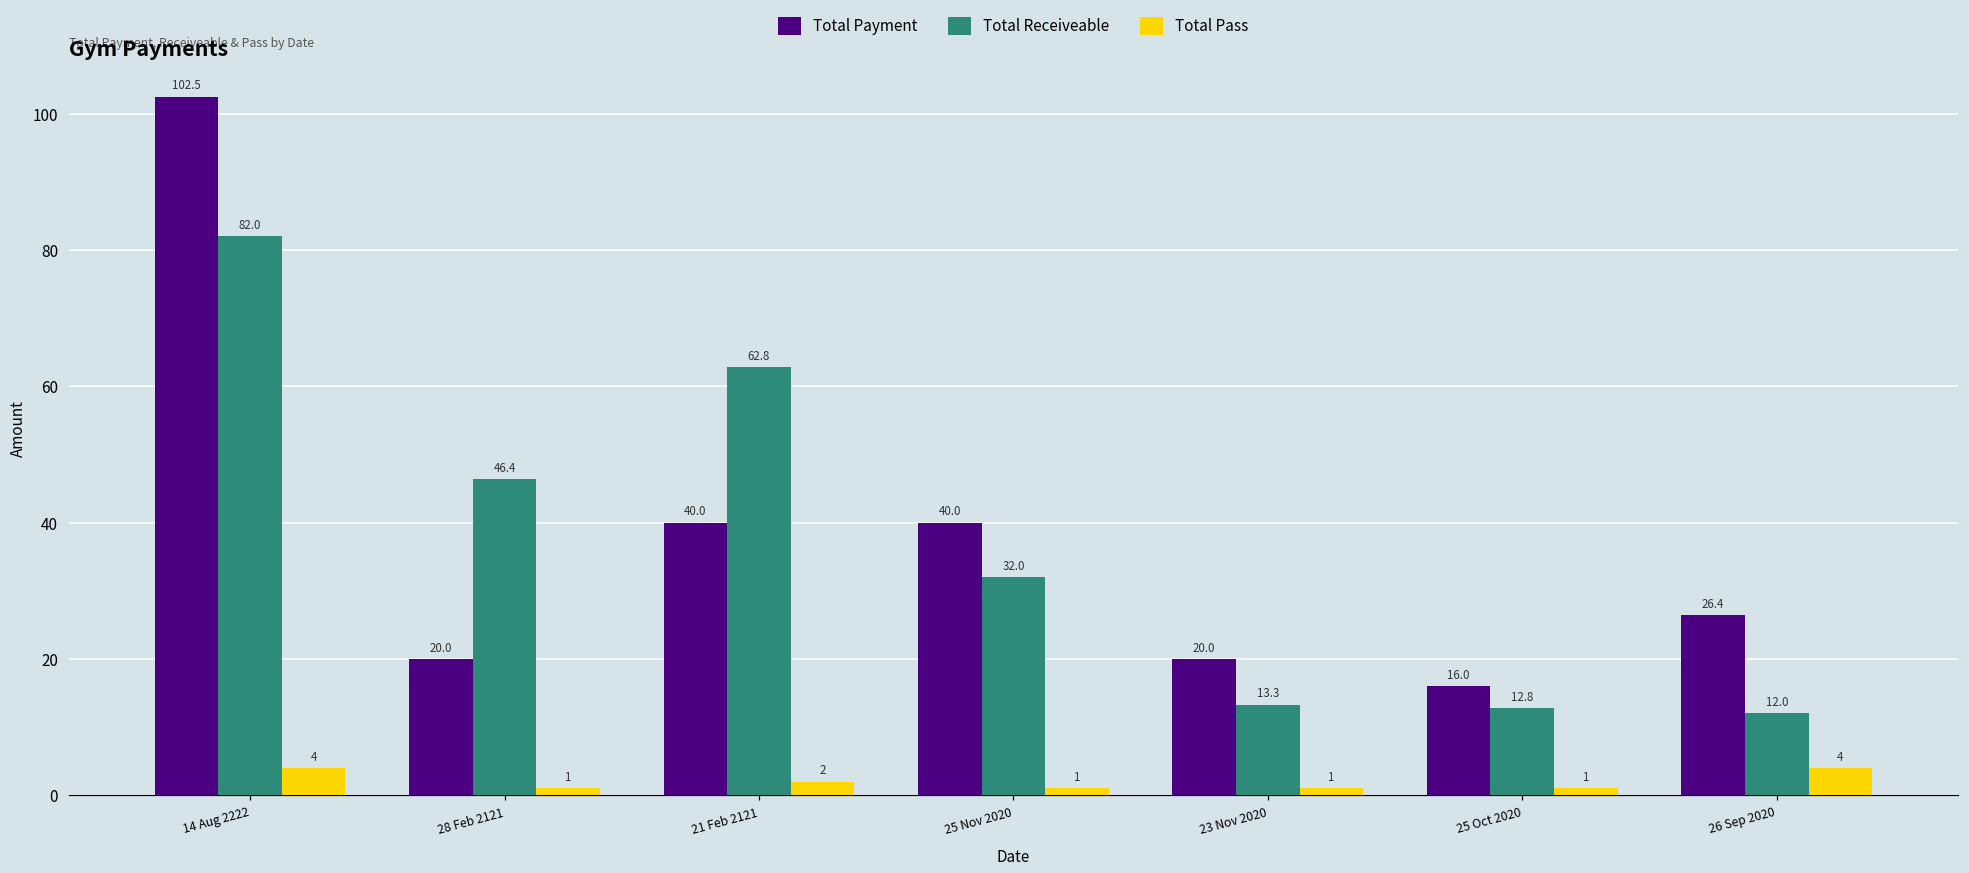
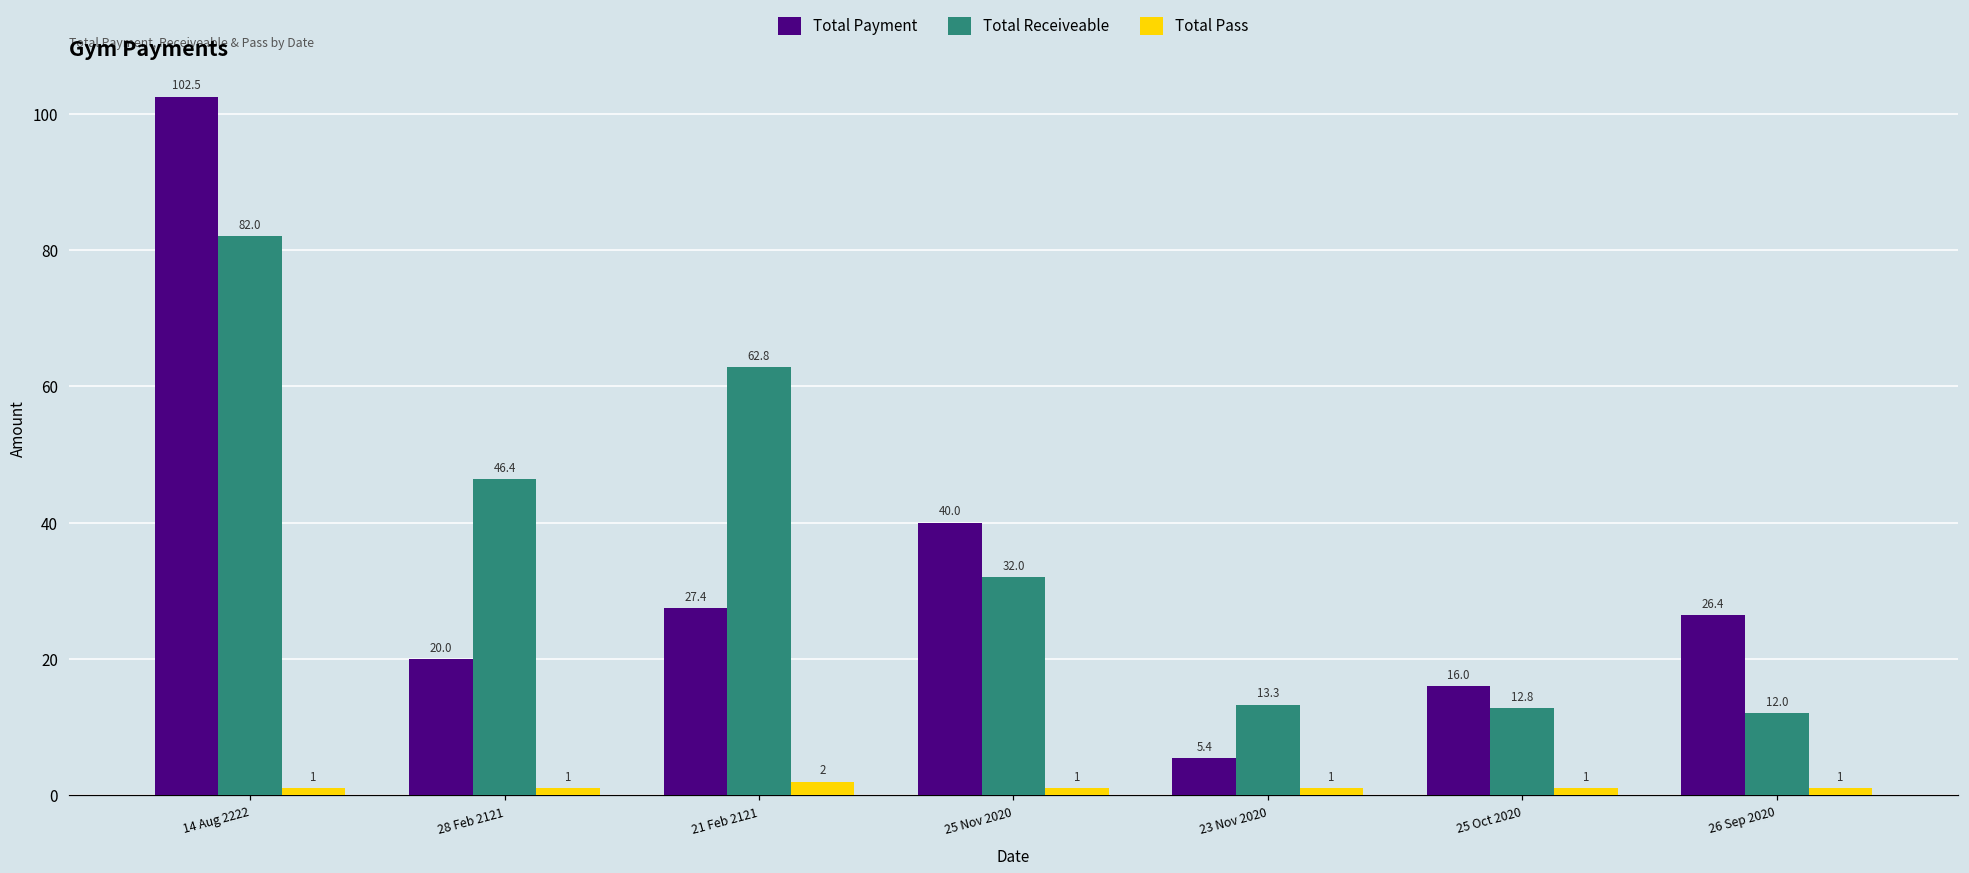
Total Pass, 14 Aug 2222: 4 -> 1
Total Payment, 21 Feb 2121: 40.0 -> 27.4
Total Payment, 23 Nov 2020: 20.0 -> 5.4
Total Pass, 26 Sep 2020: 4 -> 1
